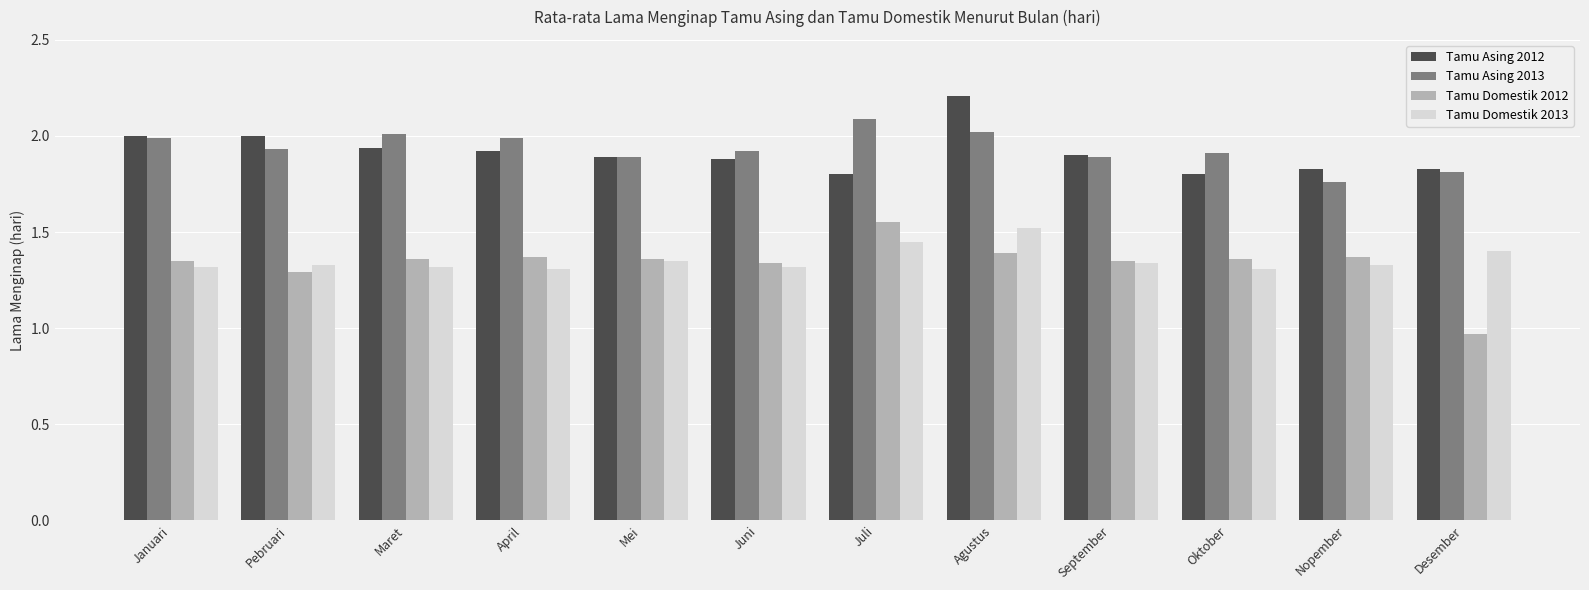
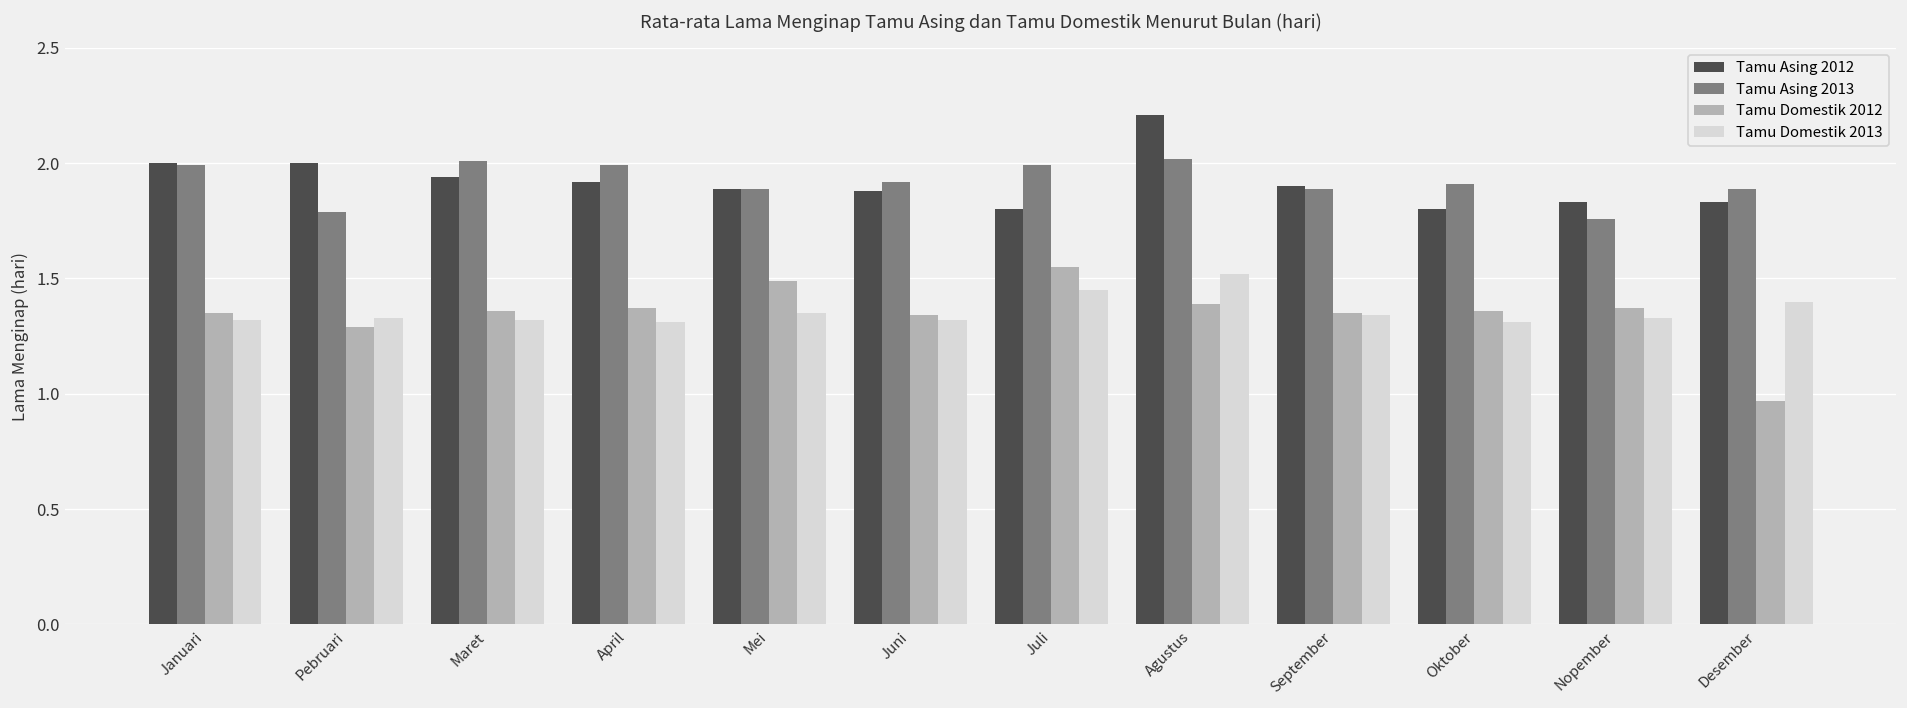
Tamu Asing 2013, Pebruari: 1.93 -> 1.79
Tamu Domestik 2012, Mei: 1.36 -> 1.49
Tamu Asing 2013, Juli: 2.09 -> 1.99
Tamu Asing 2013, Desember: 1.81 -> 1.89
